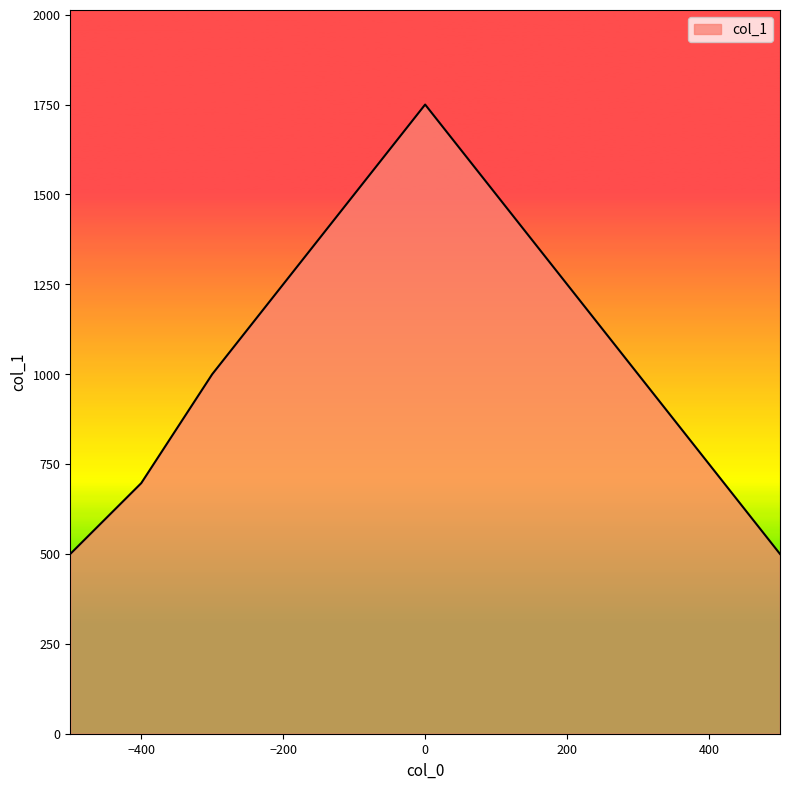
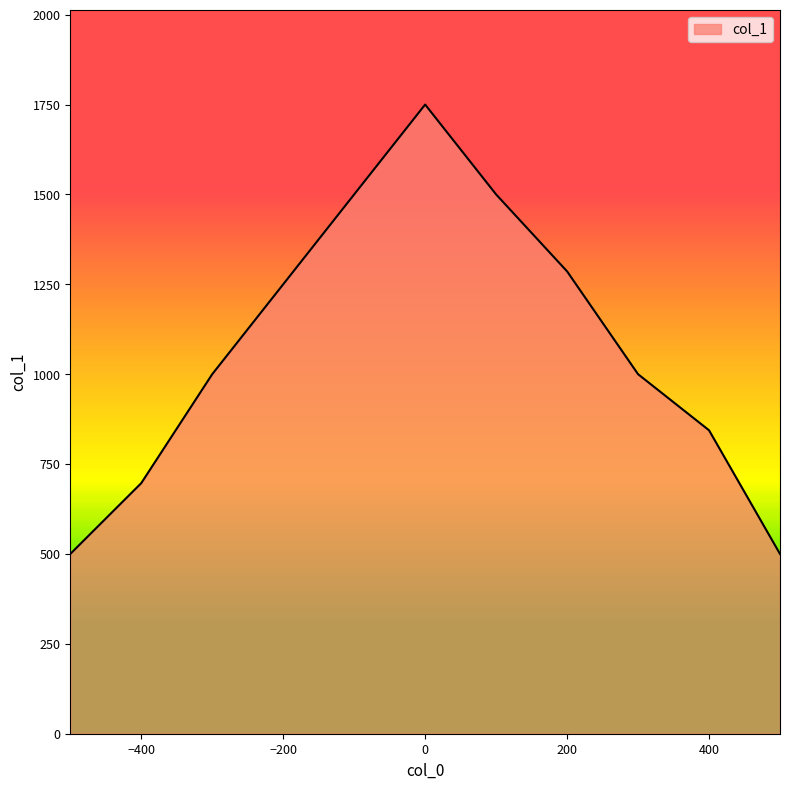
200: 1250 -> 1290
400: 750 -> 840
